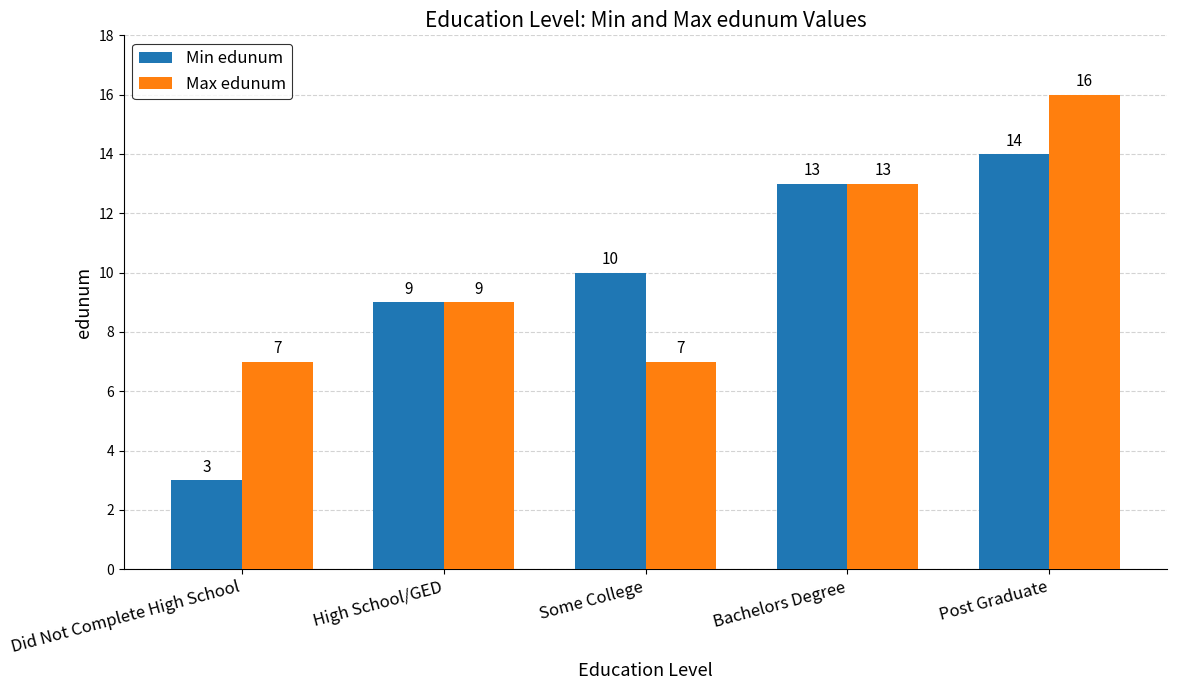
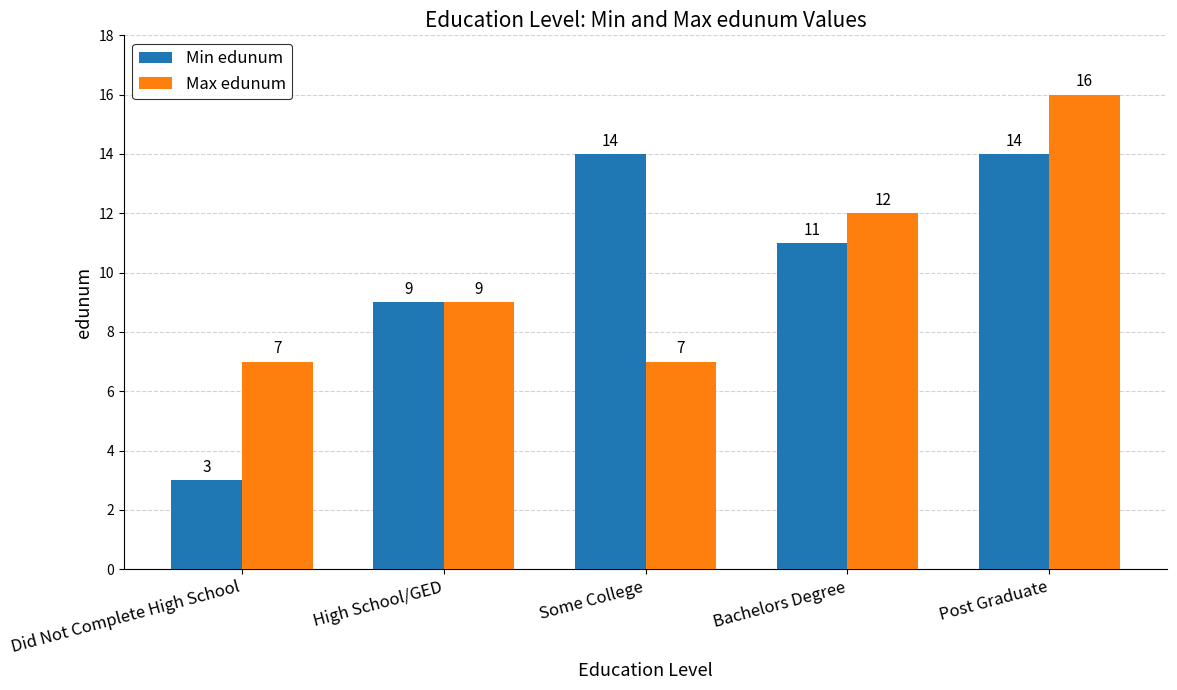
Min edunum, Some College: 10 -> 14
Min edunum, Bachelors Degree: 13 -> 11
Max edunum, Bachelors Degree: 13 -> 12
